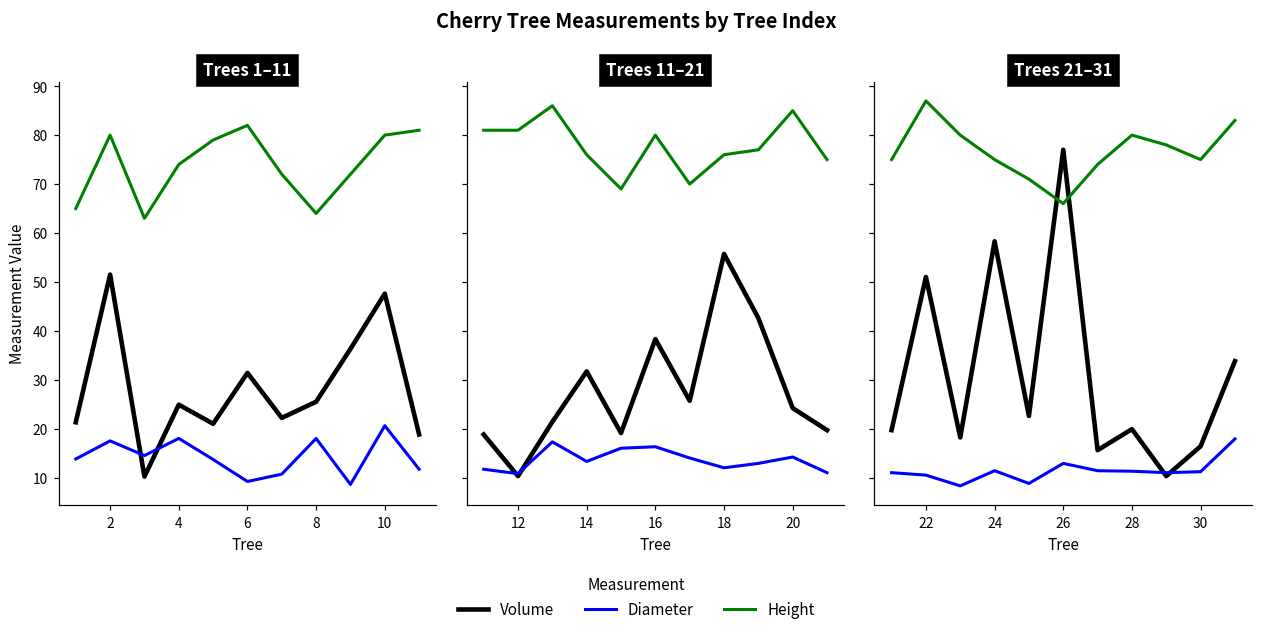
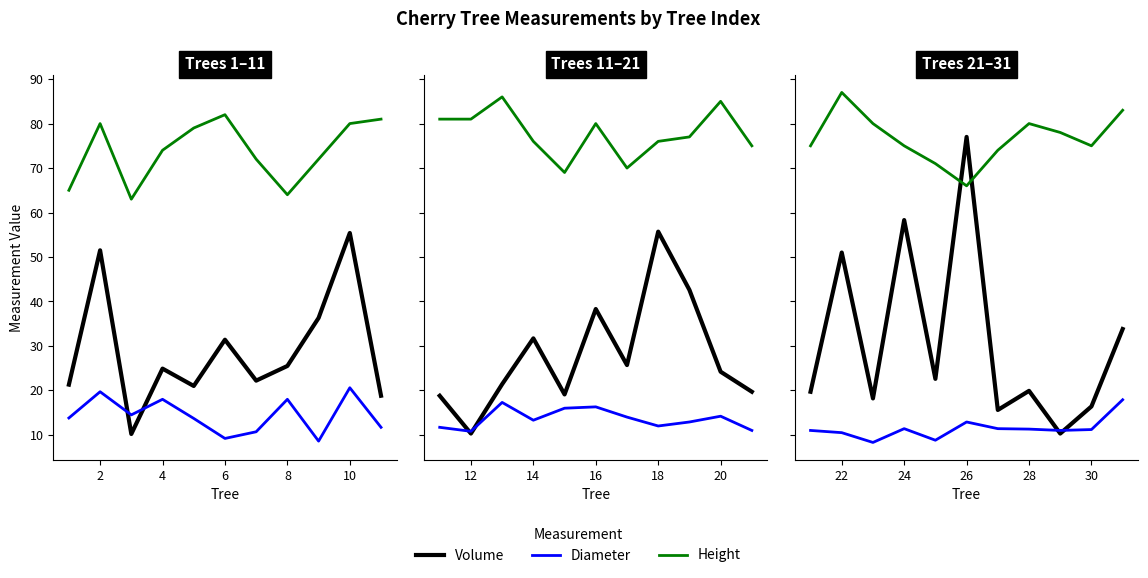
Trees 1–11, Diameter, 2: 18 -> 20
Trees 1–11, Volume, 10: 48 -> 55
